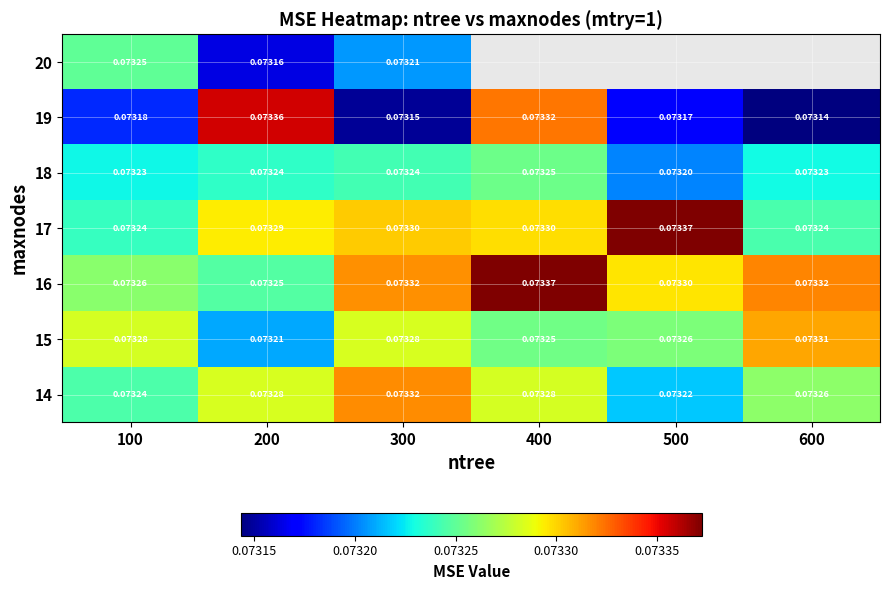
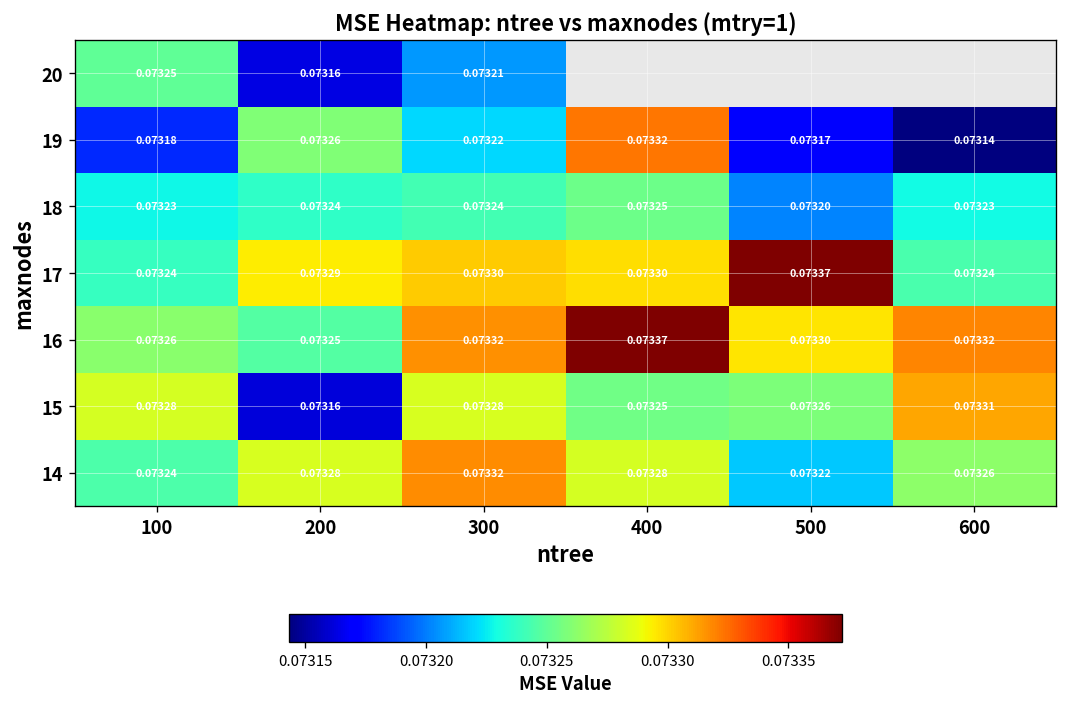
19, 200: 0.07336 -> 0.07326
19, 300: 0.07315 -> 0.07322
15, 200: 0.07321 -> 0.07316
